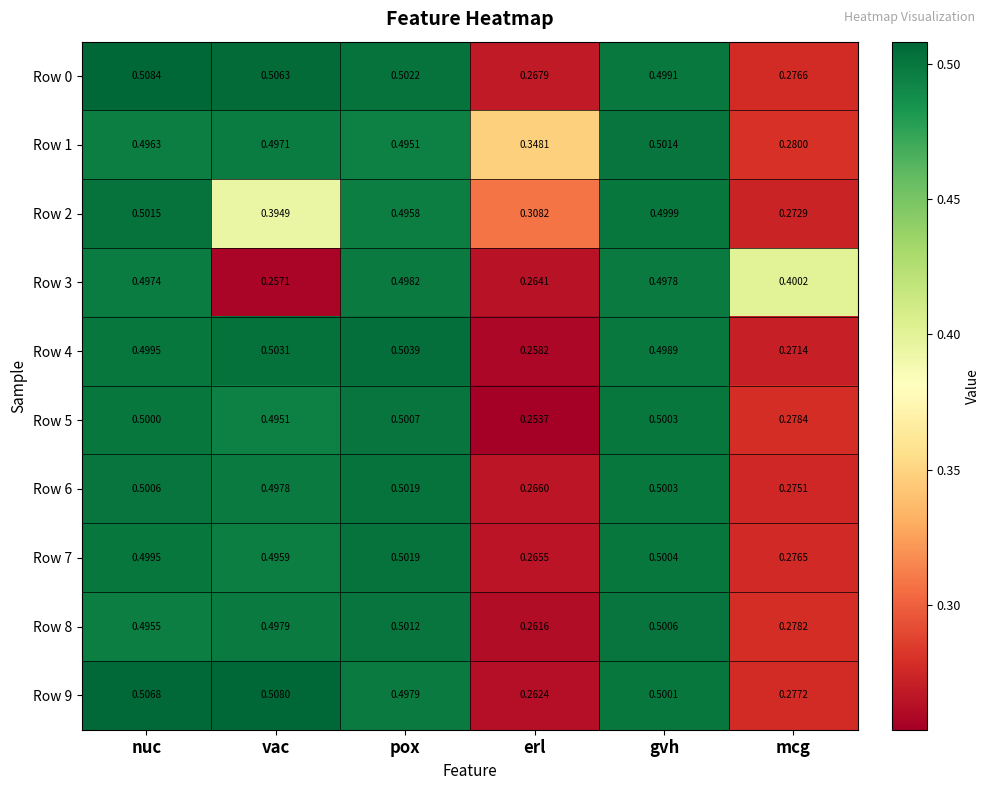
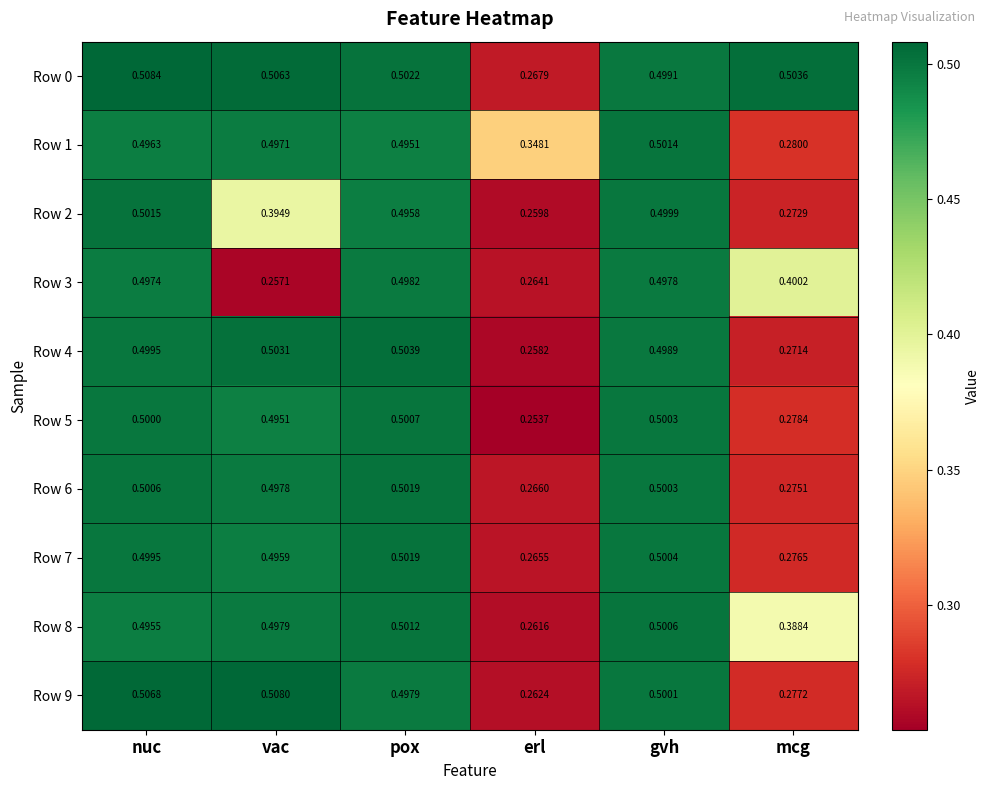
Row 0, mcg: 0.2766 -> 0.5036
Row 2, erl: 0.3082 -> 0.2598
Row 8, mcg: 0.2782 -> 0.3884
